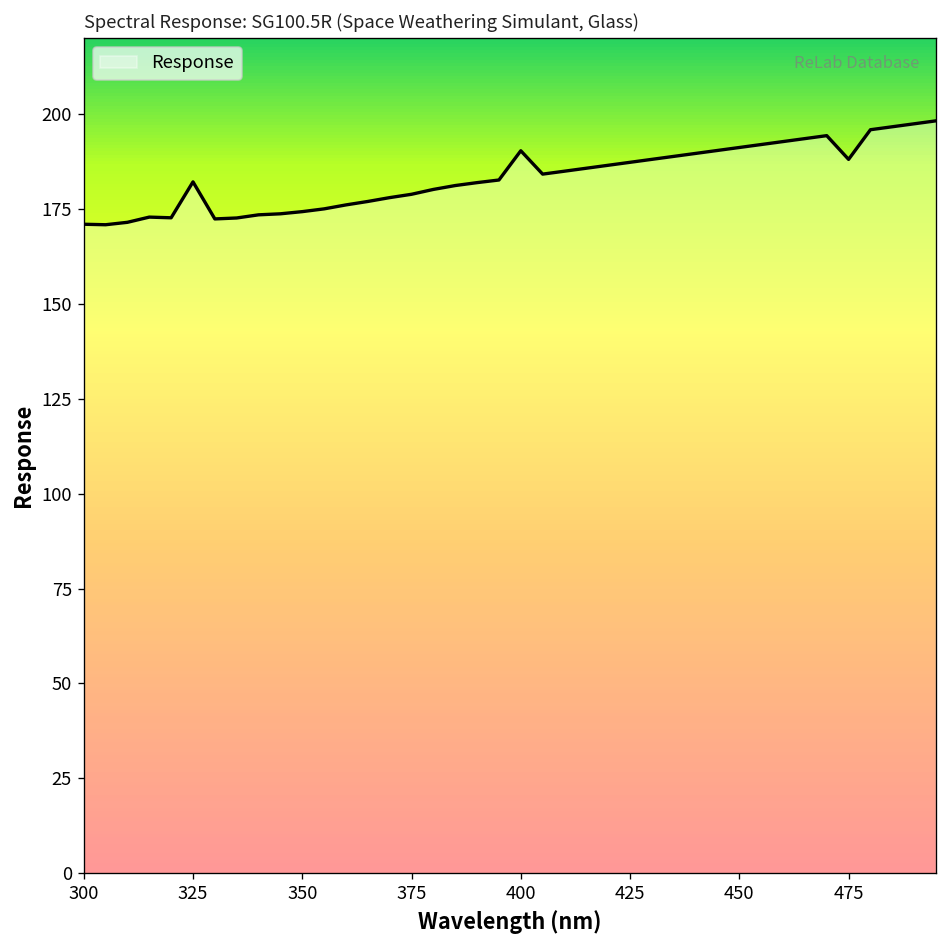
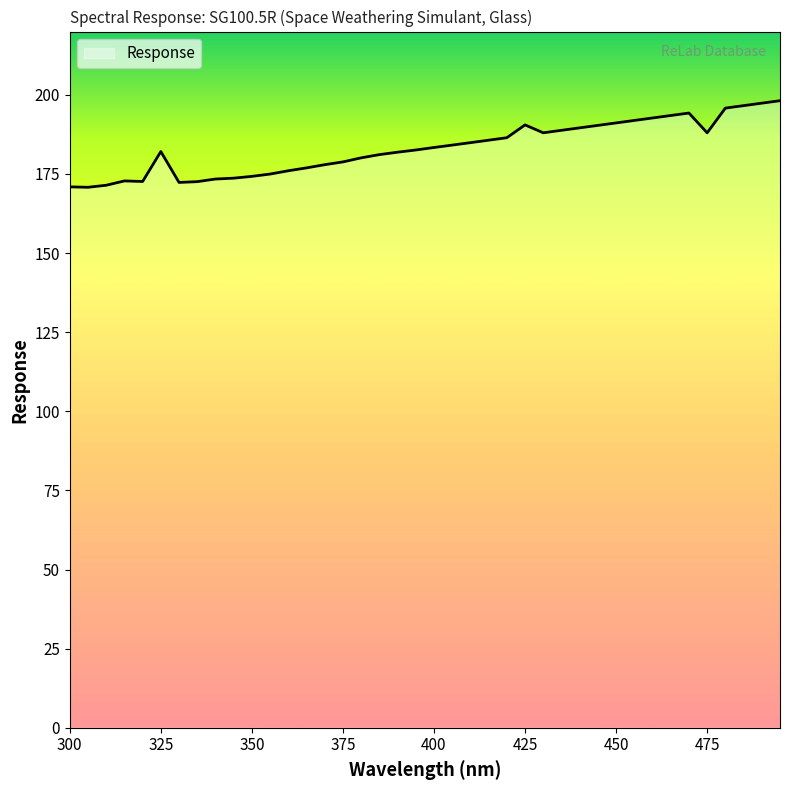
400: 190 -> 183
425: 187 -> 191
